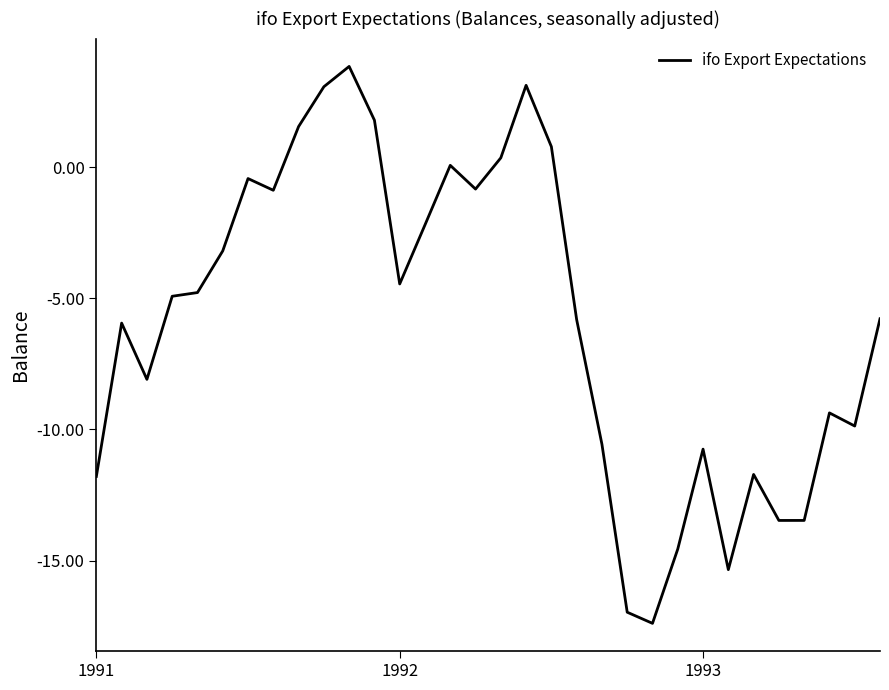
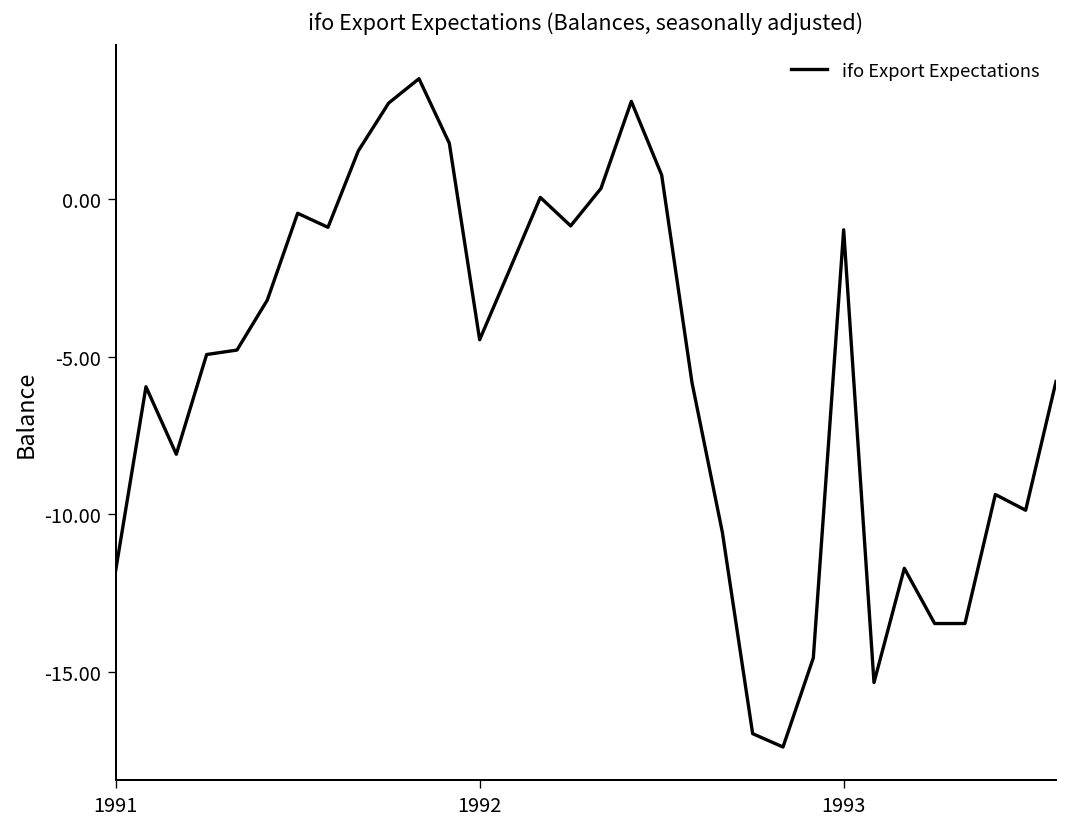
1993: -10.7 -> -1.0
